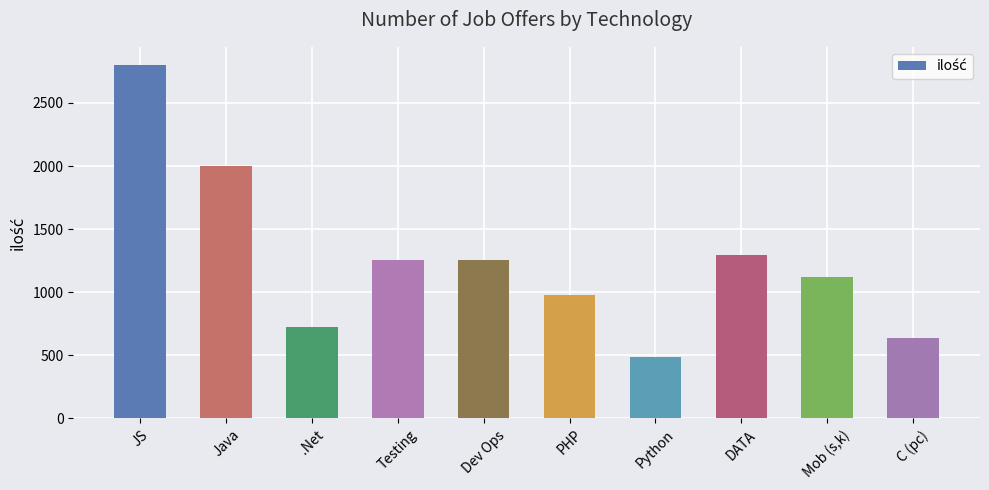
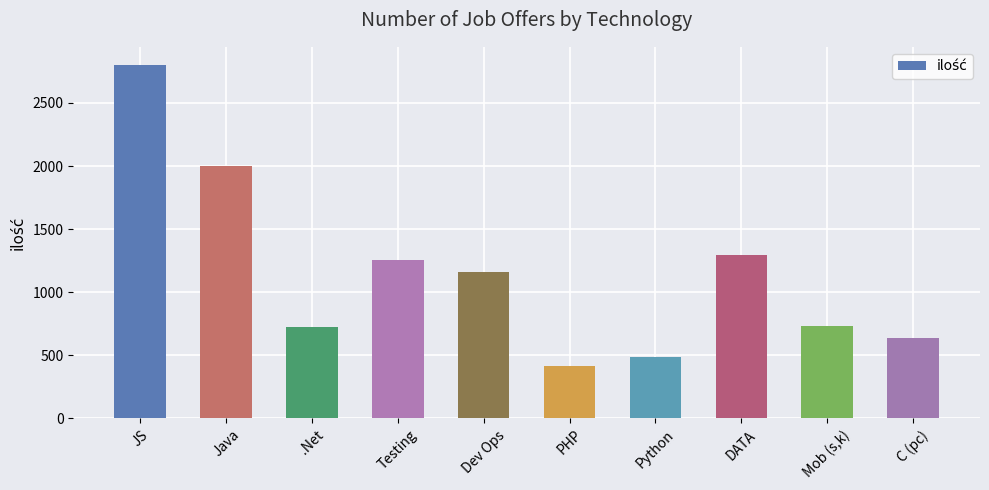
Dev Ops: 1260 -> 1160
PHP: 980 -> 420
Mob (s,k): 1120 -> 730
